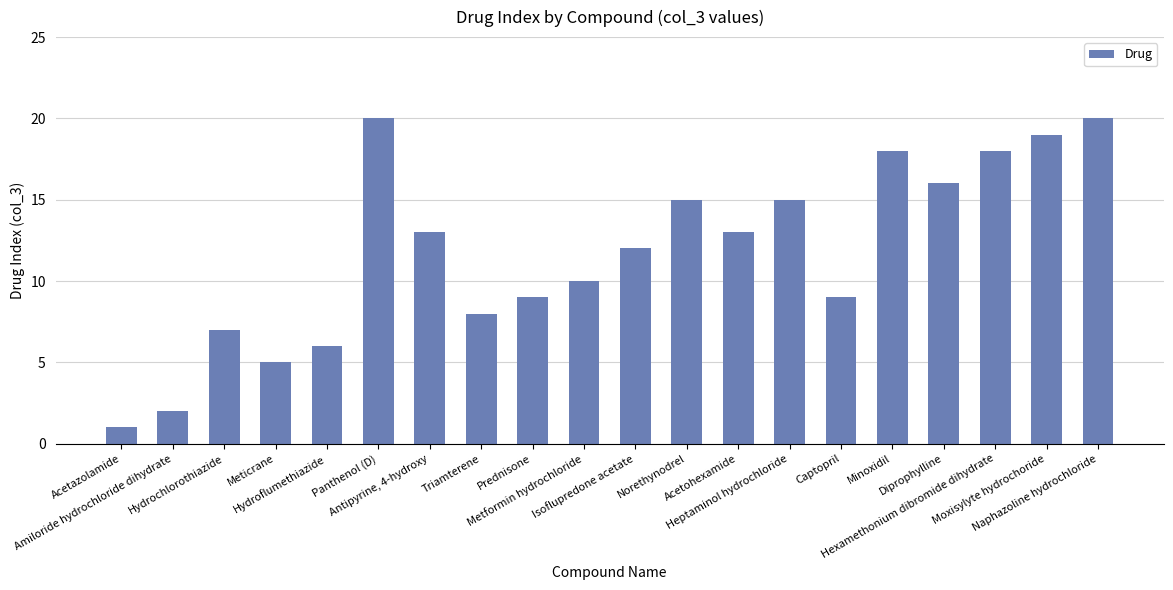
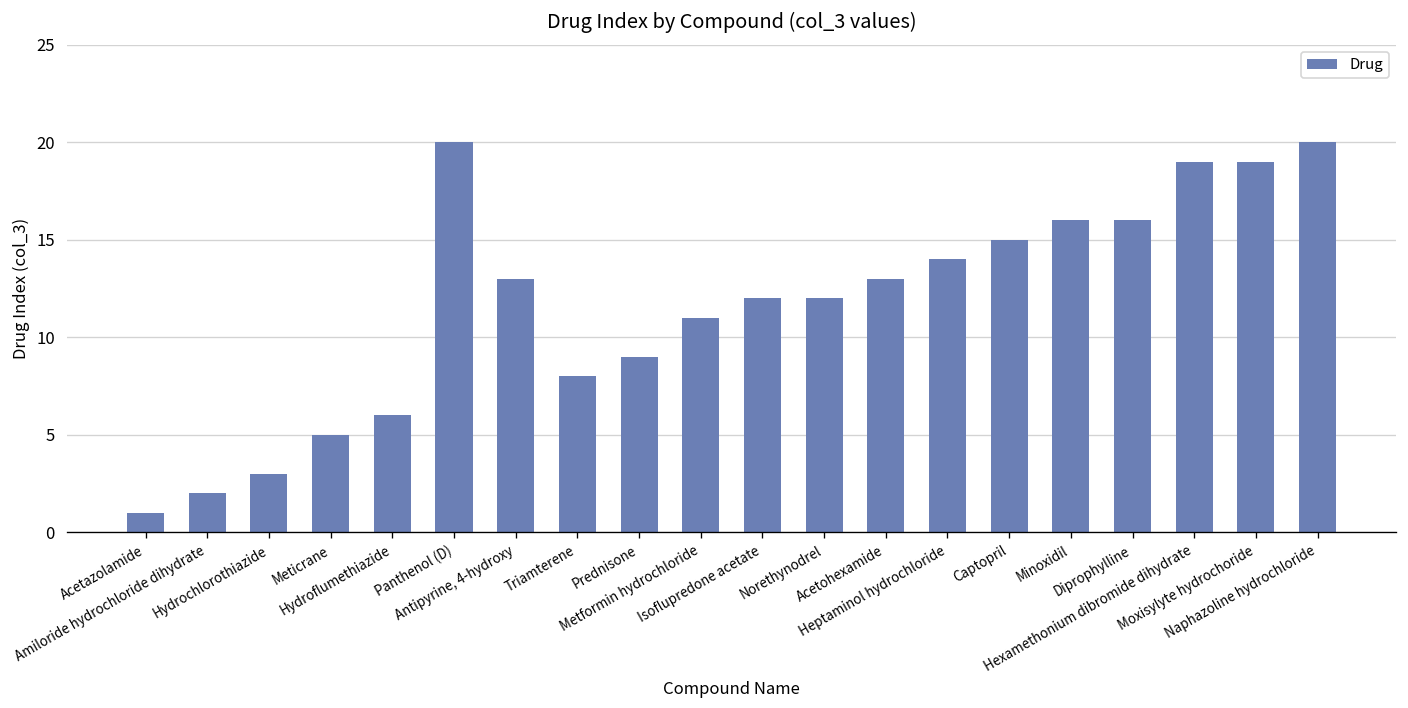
Hydrochlorothiazide: 7 -> 3
Metformin hydrochloride: 10 -> 11
Norethynodrel: 15 -> 12
Heptaminol hydrochloride: 15 -> 14
Captopril: 9 -> 15
Minoxidil: 18 -> 16
Hexamethonium dibromide dihydrate: 18 -> 19
